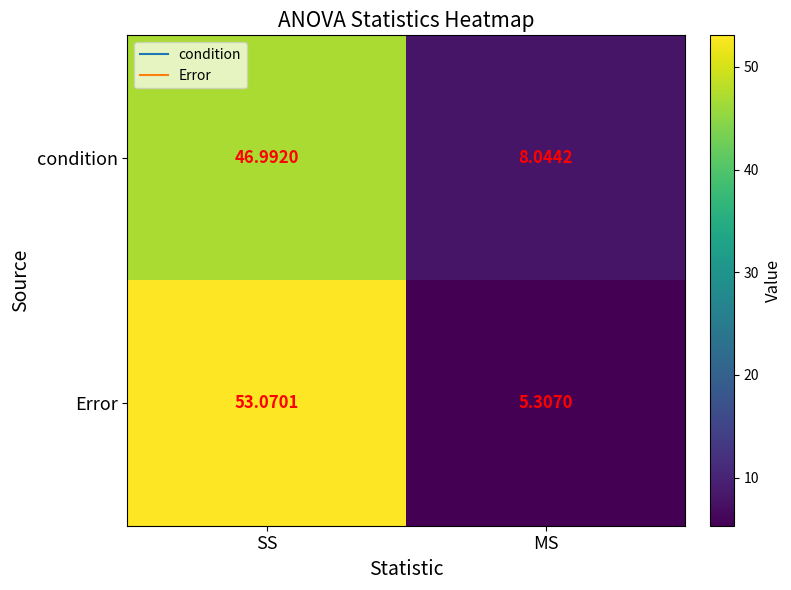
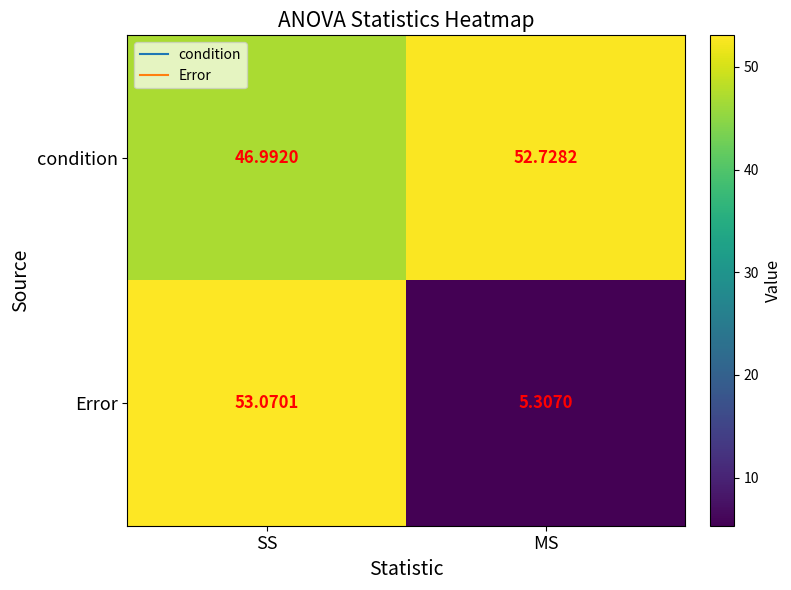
condition, MS: 8.0442 -> 52.7282
